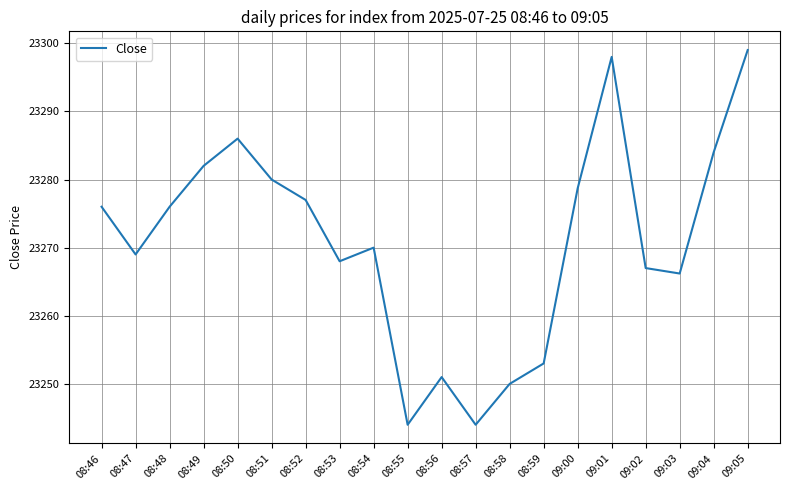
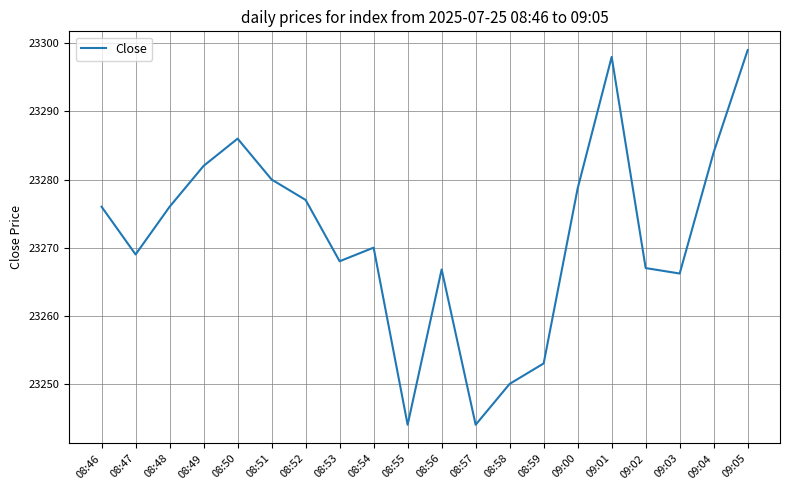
08:56: 23251 -> 23267
